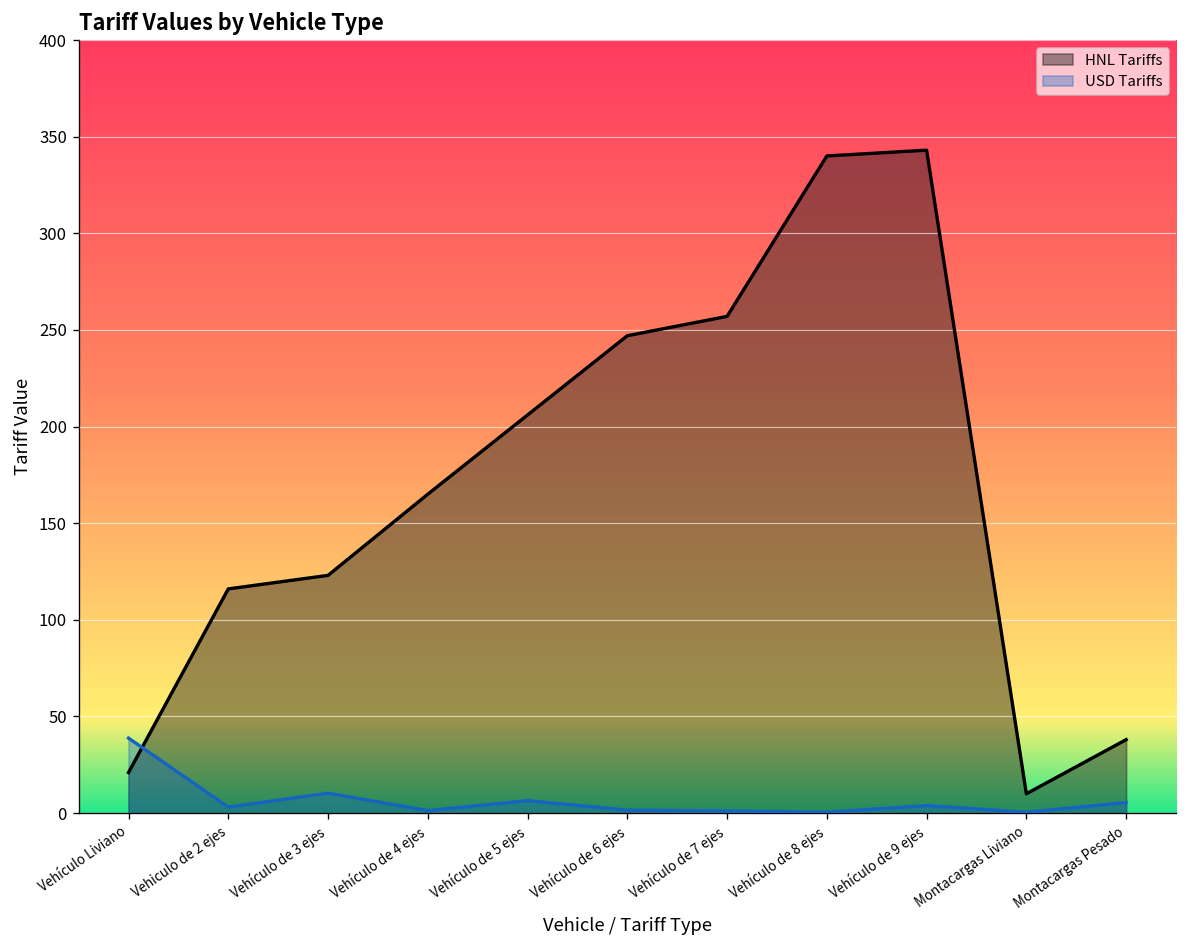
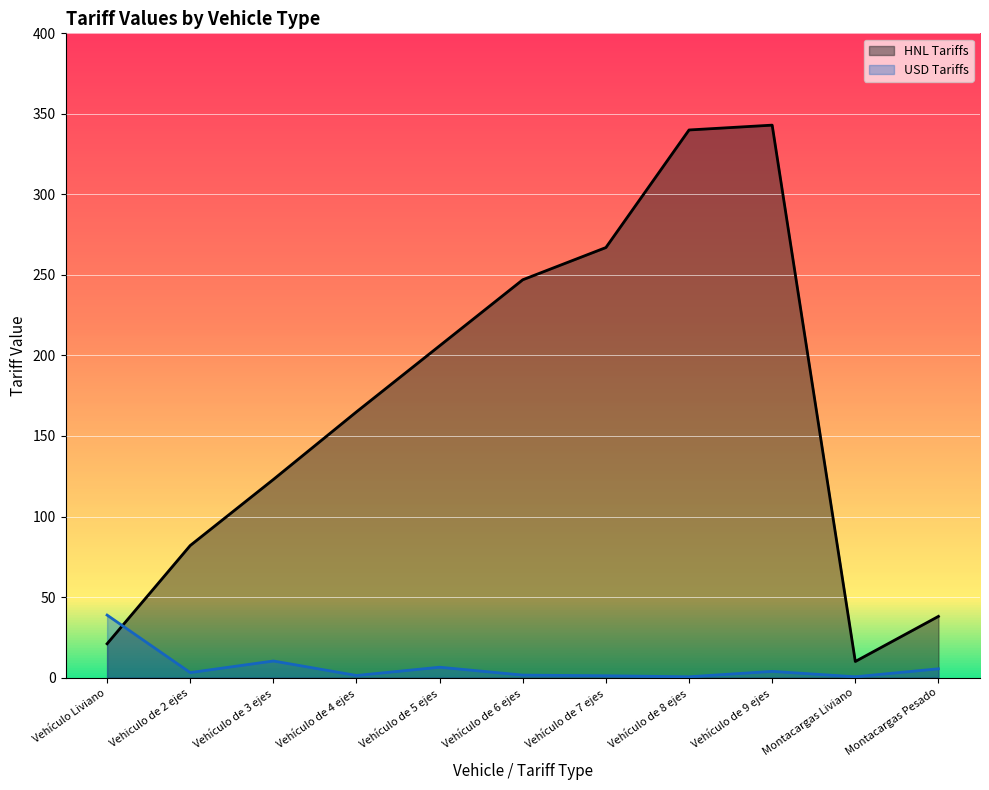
HNL Tariffs, Vehiculo de 2 ejes: 116 -> 82
HNL Tariffs, Vehículo de 7 ejes: 257 -> 267
